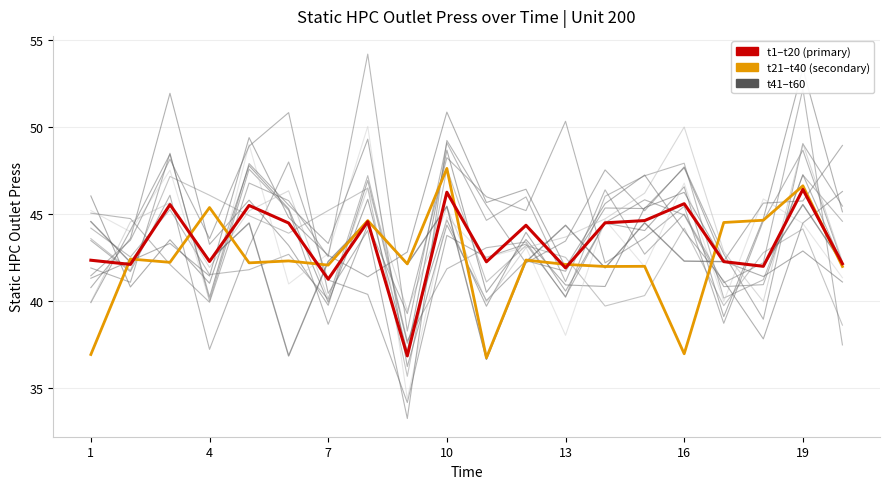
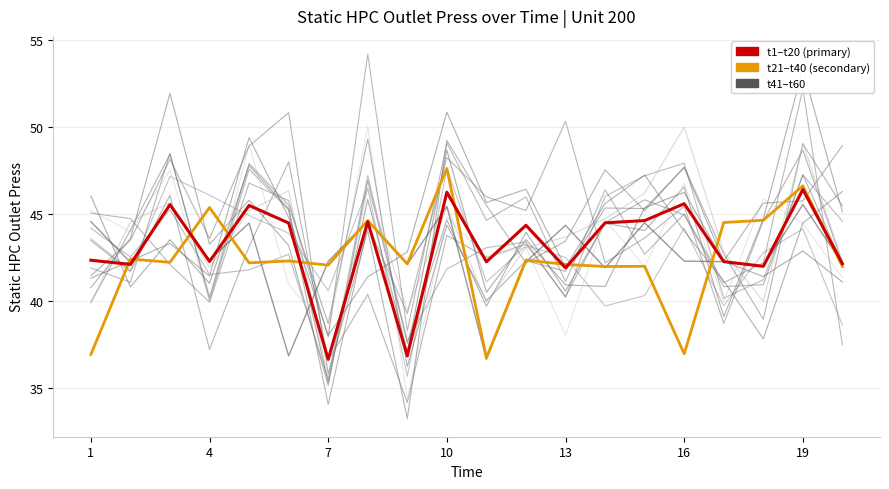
t1–t20 (primary), 7: 41.2 -> 36.6
